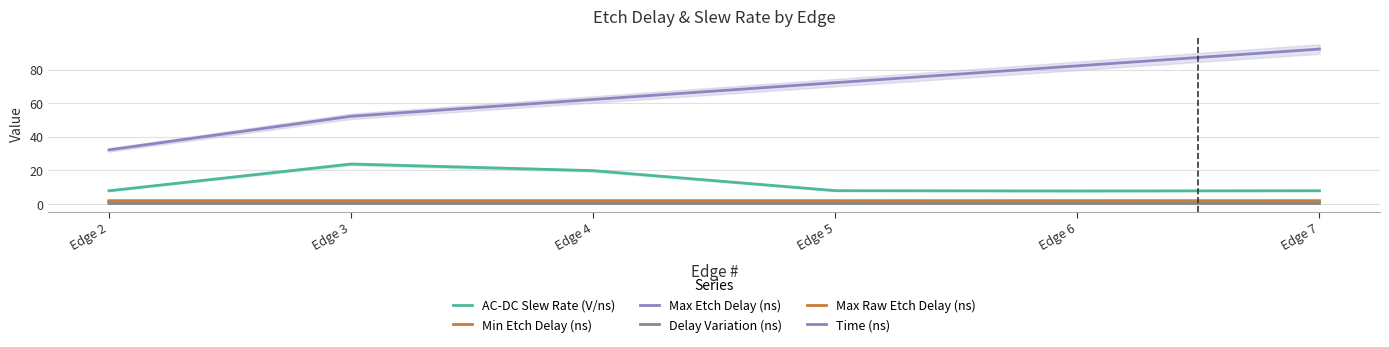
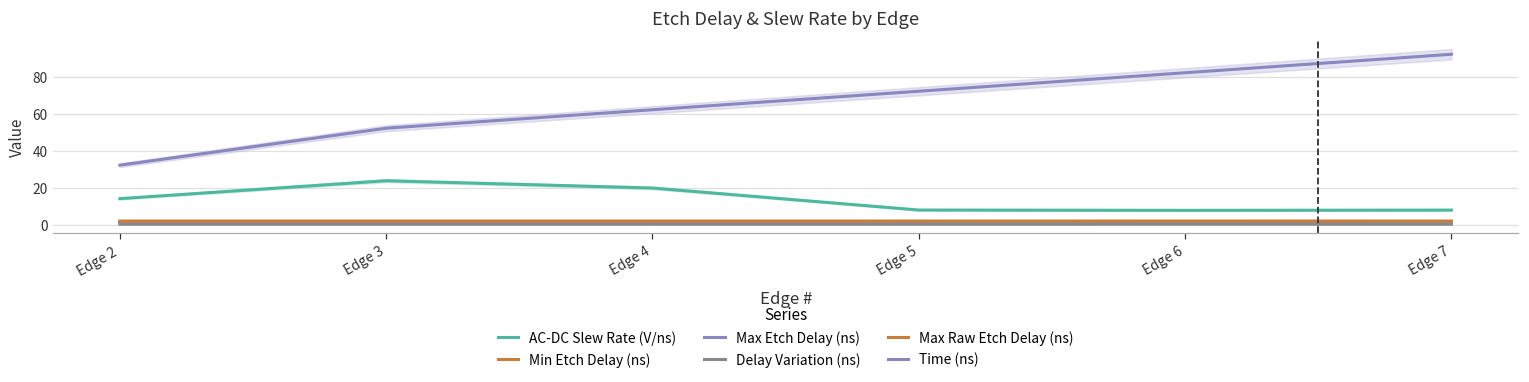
AC-DC Slew Rate (V/ns), Edge 2: 8 -> 14
